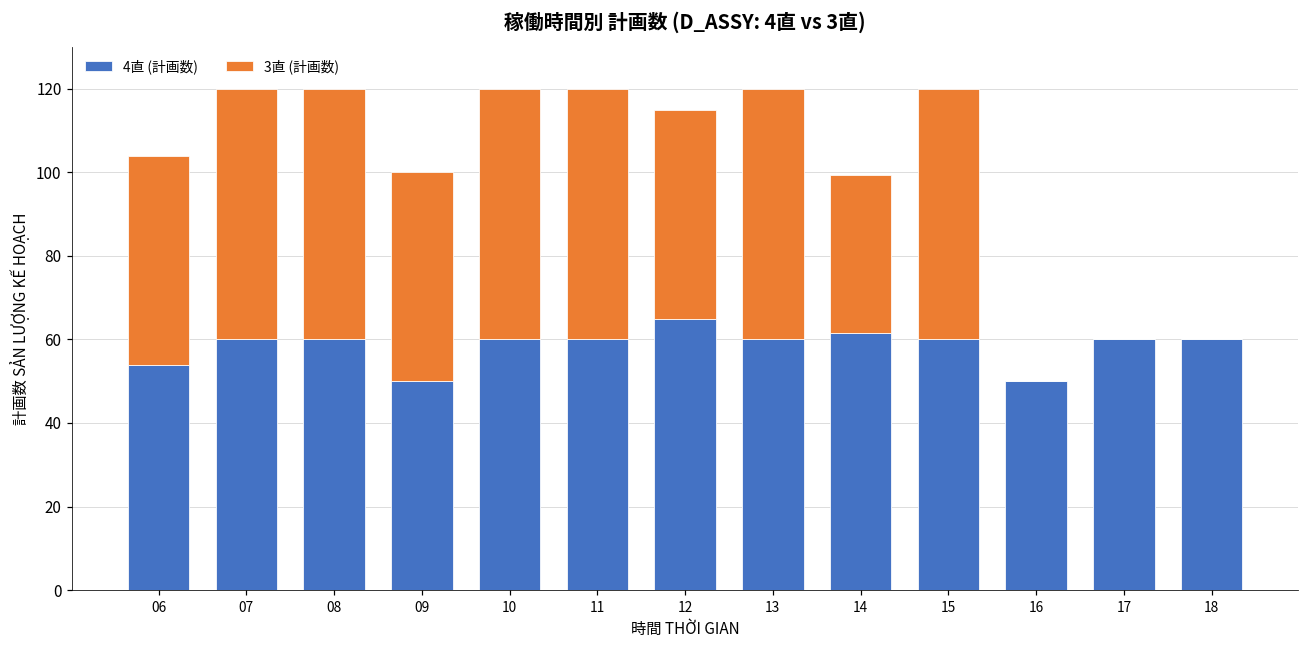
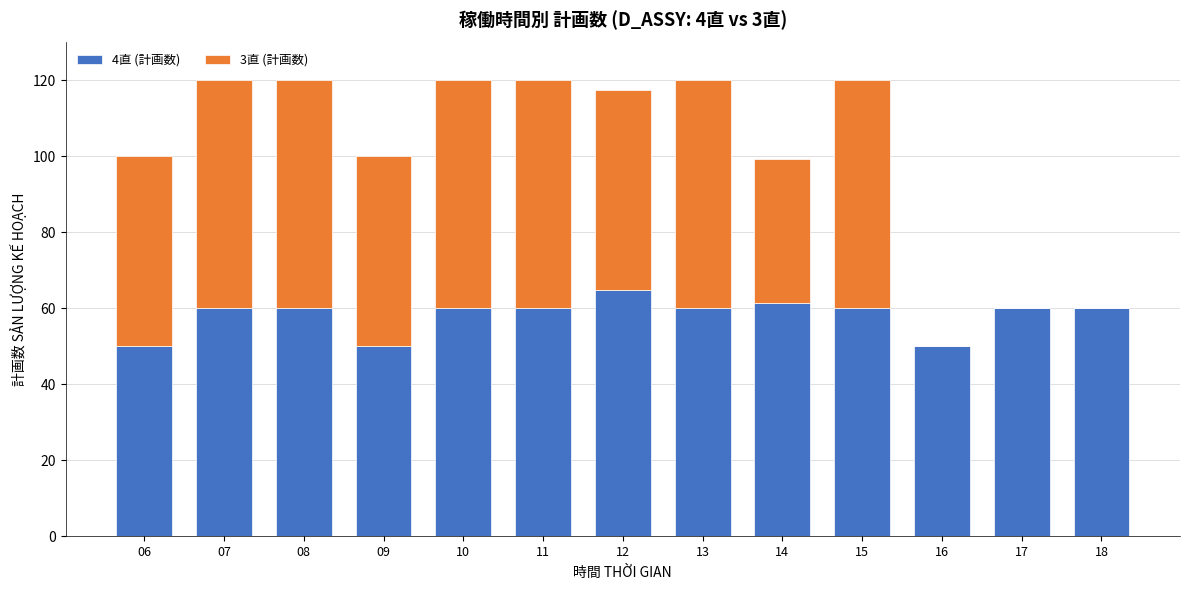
4直 (計画数), 06: 54 -> 50
3直 (計画数), 12: 50 -> 53
